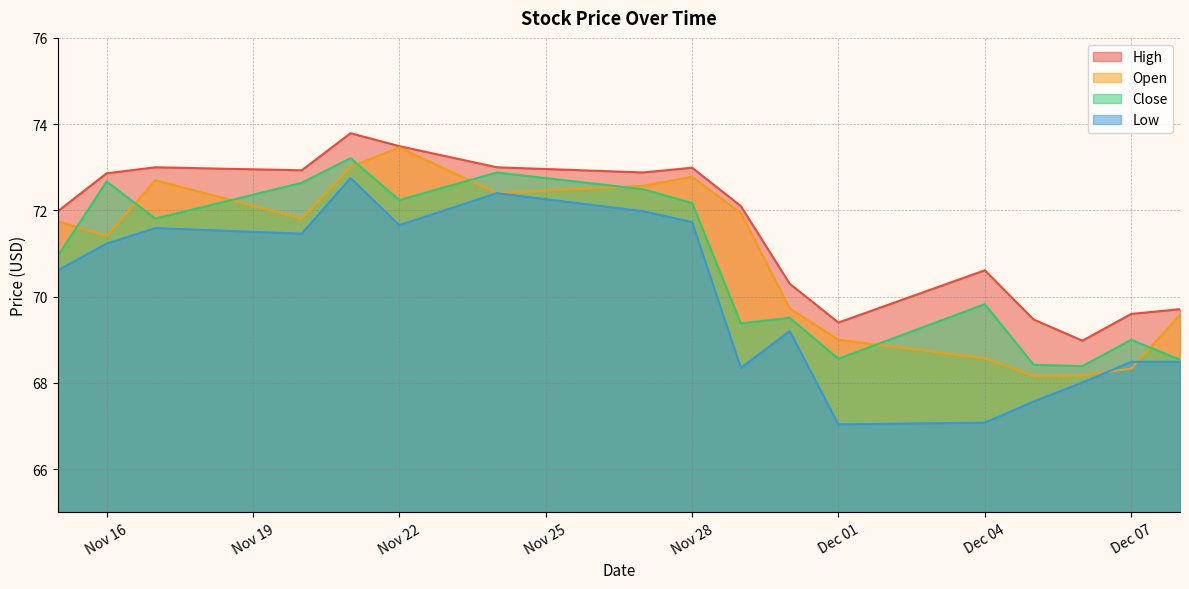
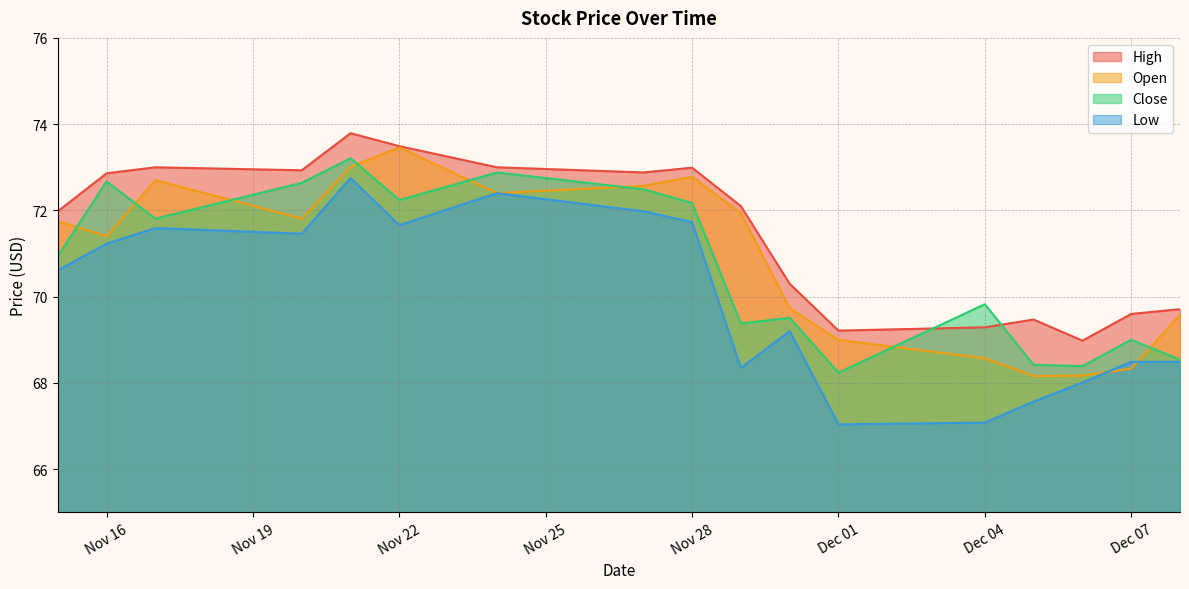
High, Dec 01: 69.4 -> 69.2
Close, Dec 01: 68.6 -> 68.2
High, Dec 04: 70.6 -> 69.3
